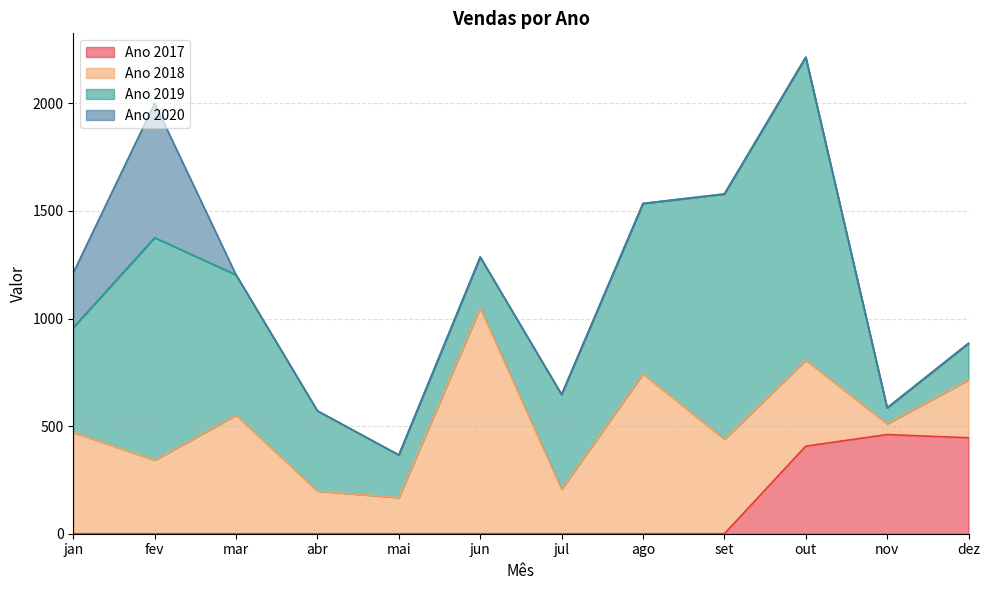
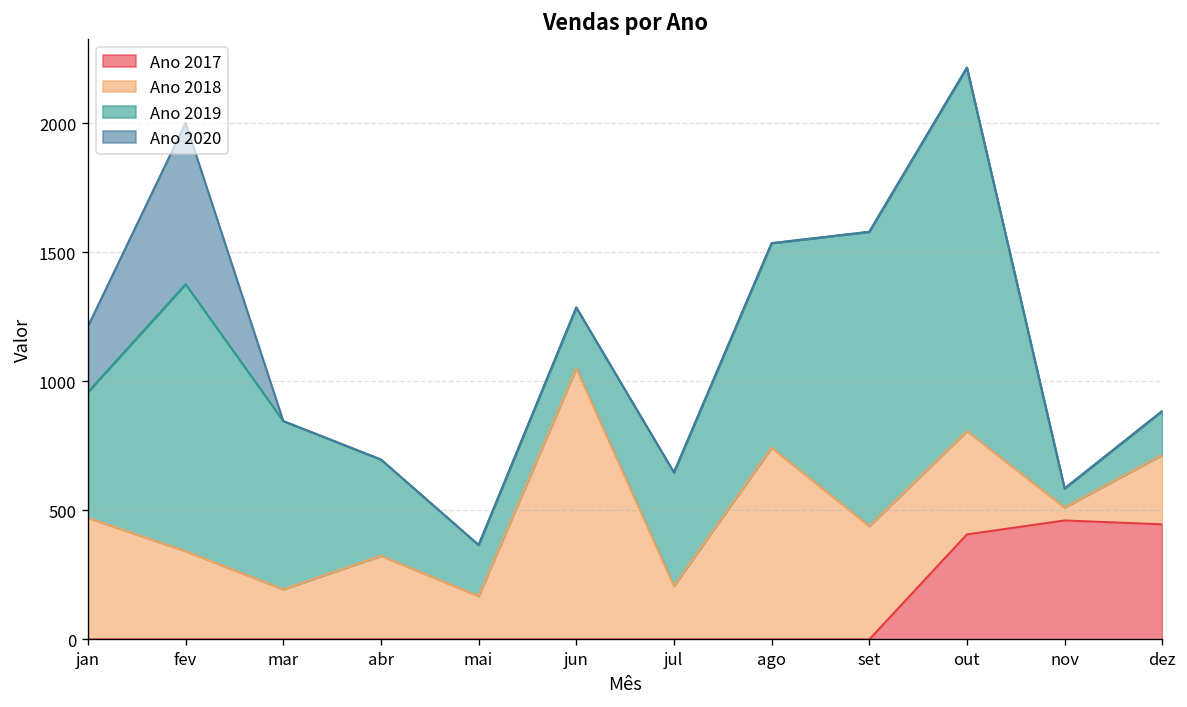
Ano 2018, mar: 550 -> 190
Ano 2018, abr: 200 -> 320
